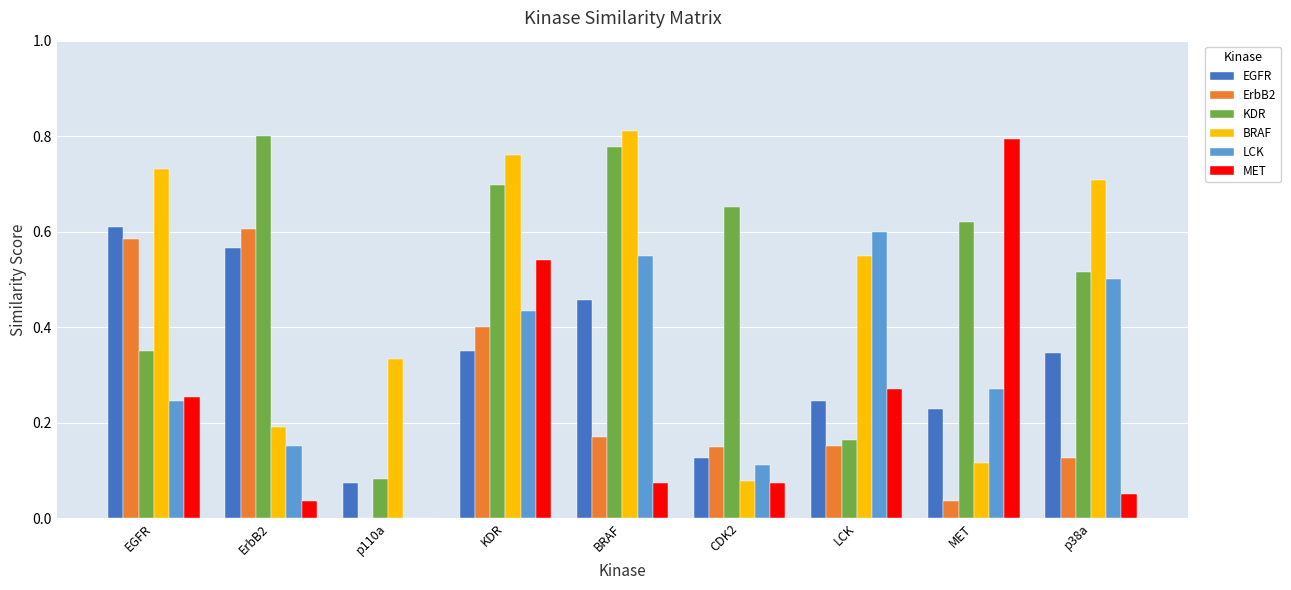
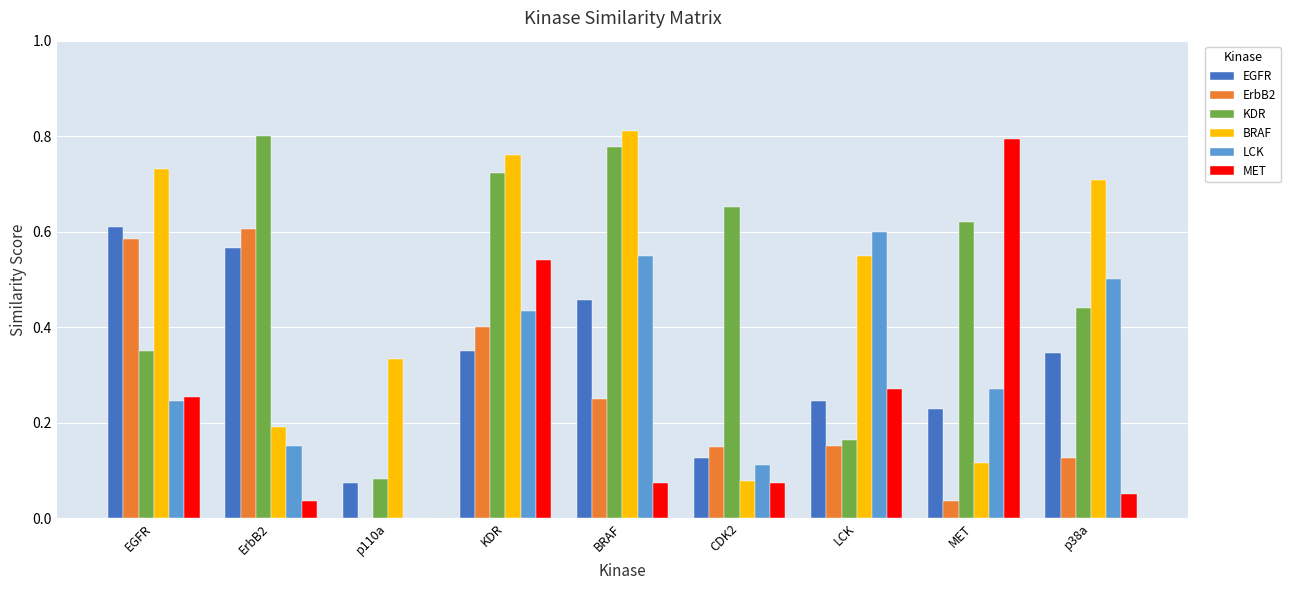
KDR, KDR: 0.70 -> 0.72
ErbB2, BRAF: 0.17 -> 0.25
KDR, p38a: 0.52 -> 0.44
